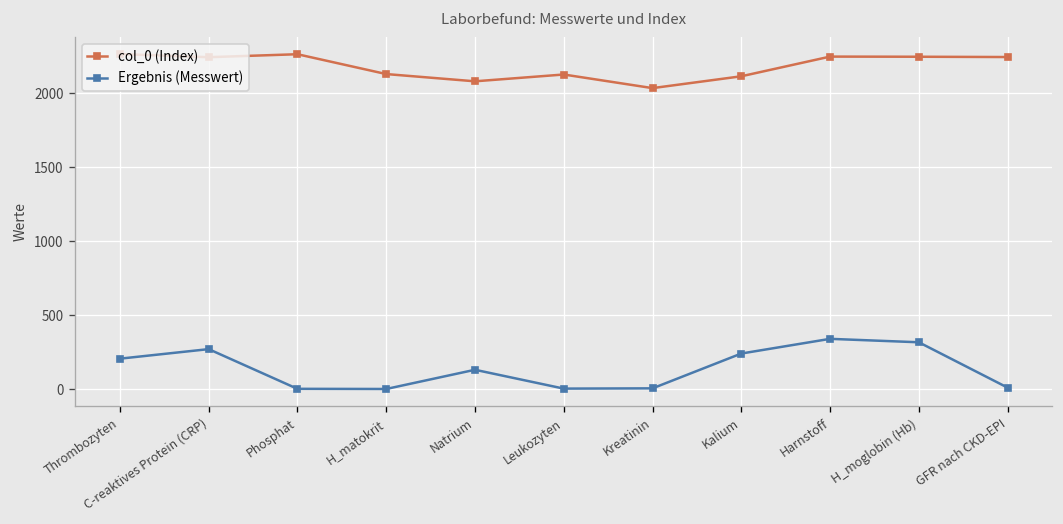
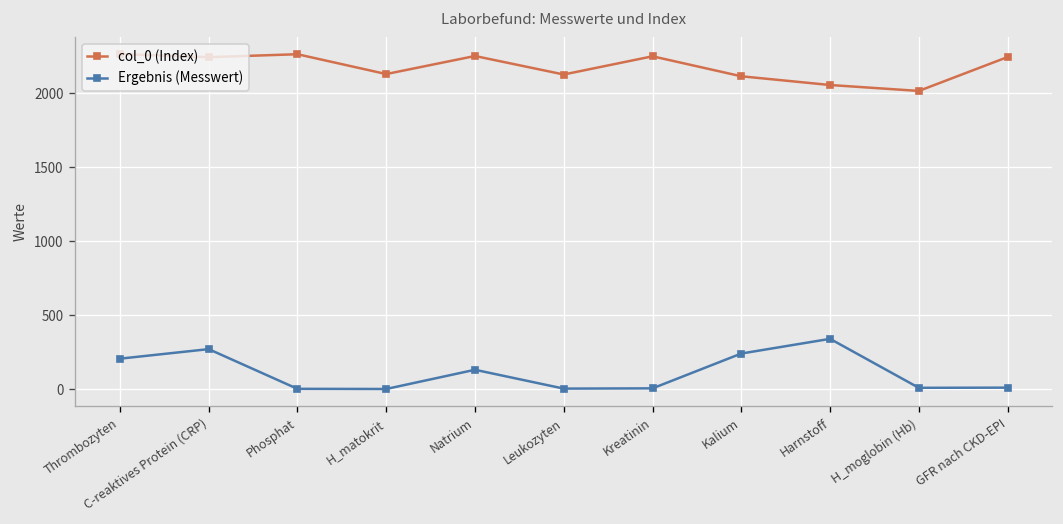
col_0 (Index), Natrium: 2080 -> 2250
col_0 (Index), Kreatinin: 2030 -> 2250
col_0 (Index), Harnstoff: 2250 -> 2050
col_0 (Index), H_moglobin (Hb): 2250 -> 2010
Ergebnis (Messwert), H_moglobin (Hb): 320 -> 10
